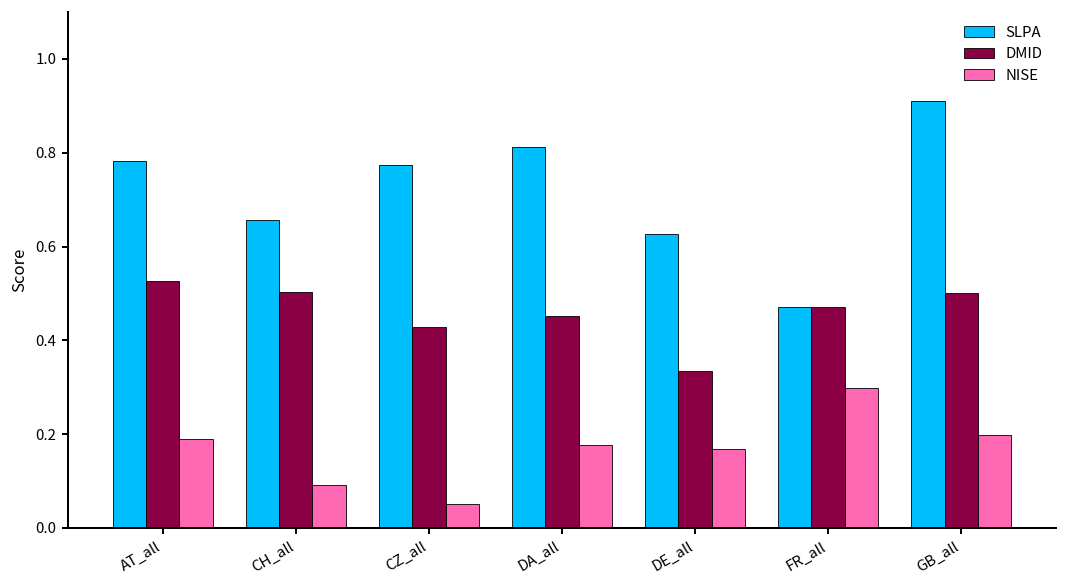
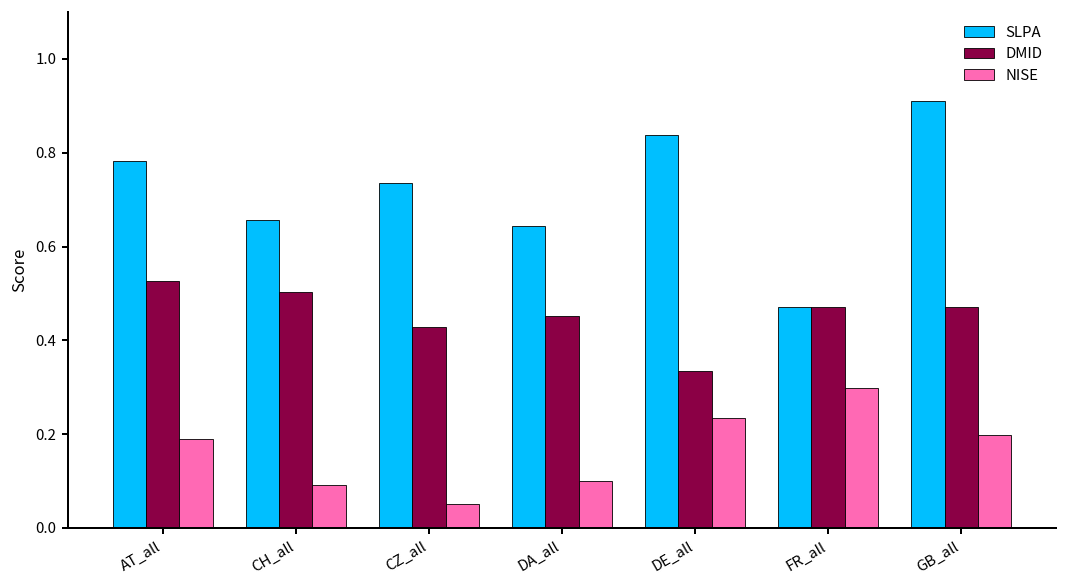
SLPA, CZ_all: 0.77 -> 0.74
SLPA, DA_all: 0.81 -> 0.64
NISE, DA_all: 0.18 -> 0.10
SLPA, DE_all: 0.63 -> 0.84
NISE, DE_all: 0.17 -> 0.23
DMID, GB_all: 0.50 -> 0.47
